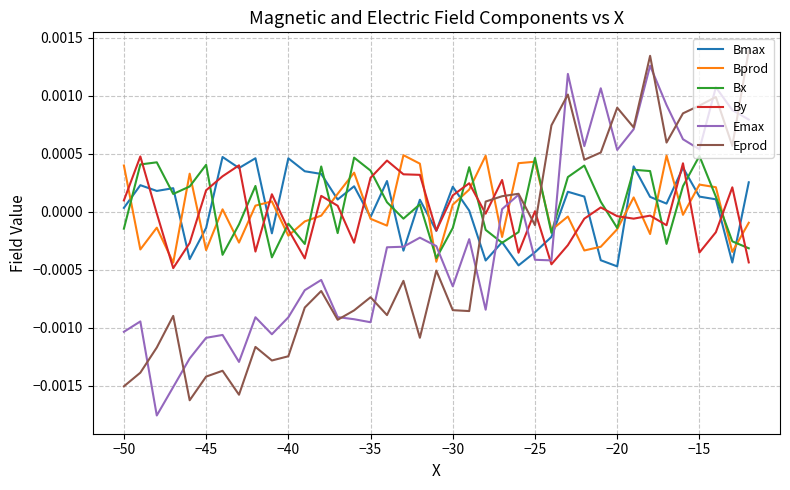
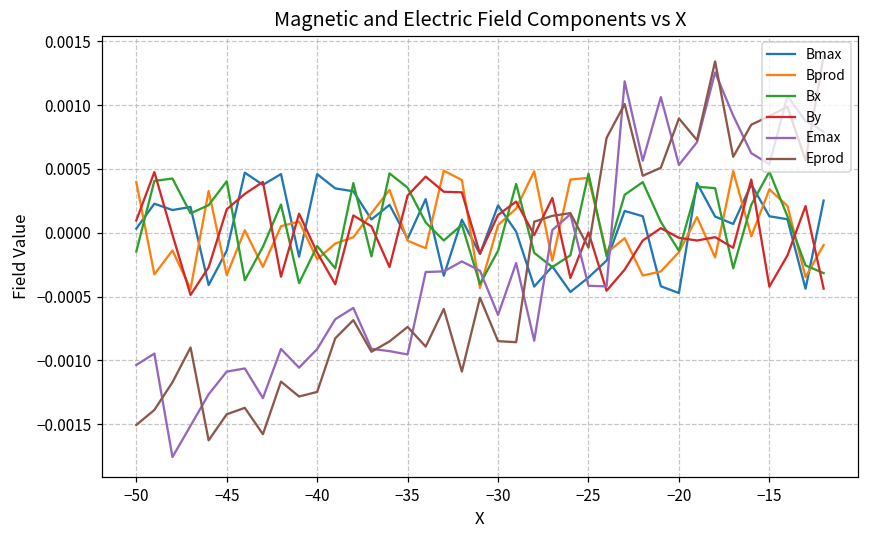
Bprod, −15: 0.00023 -> 0.00034
By, −15: -0.00035 -> -0.00042
